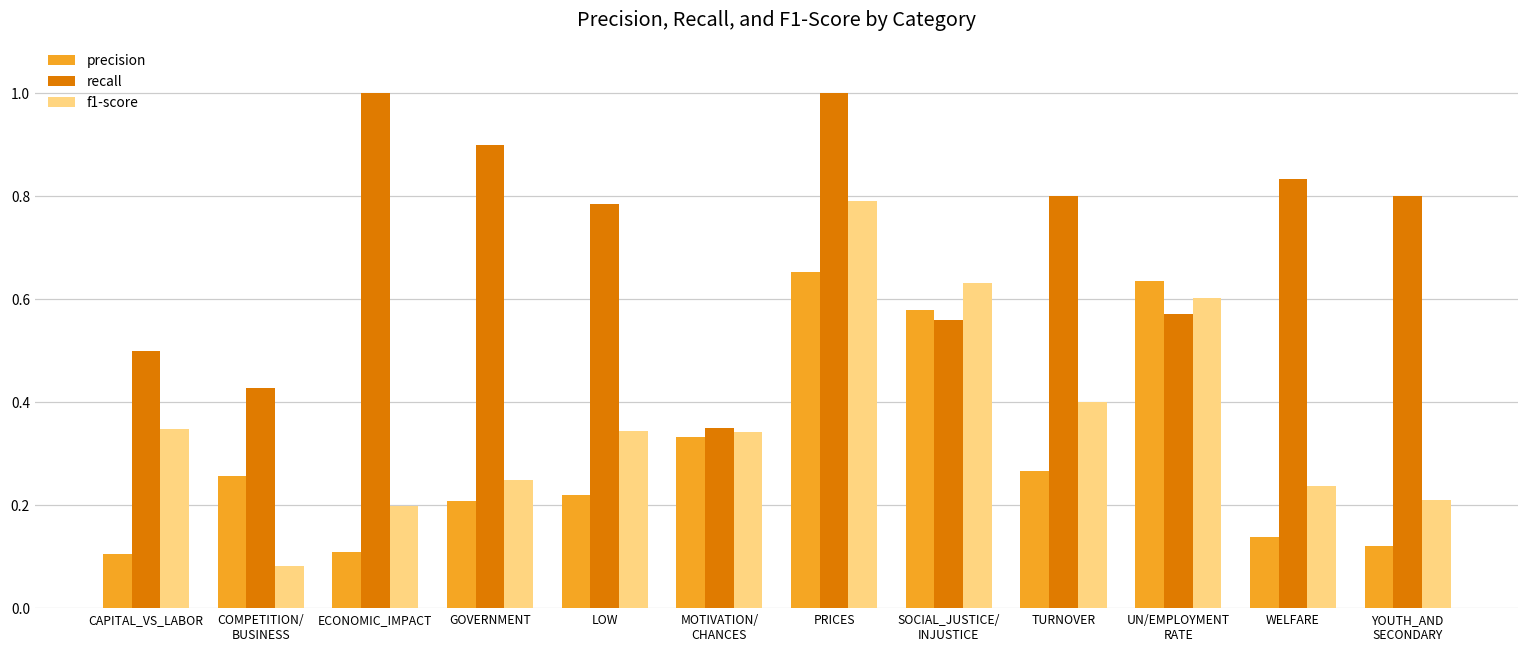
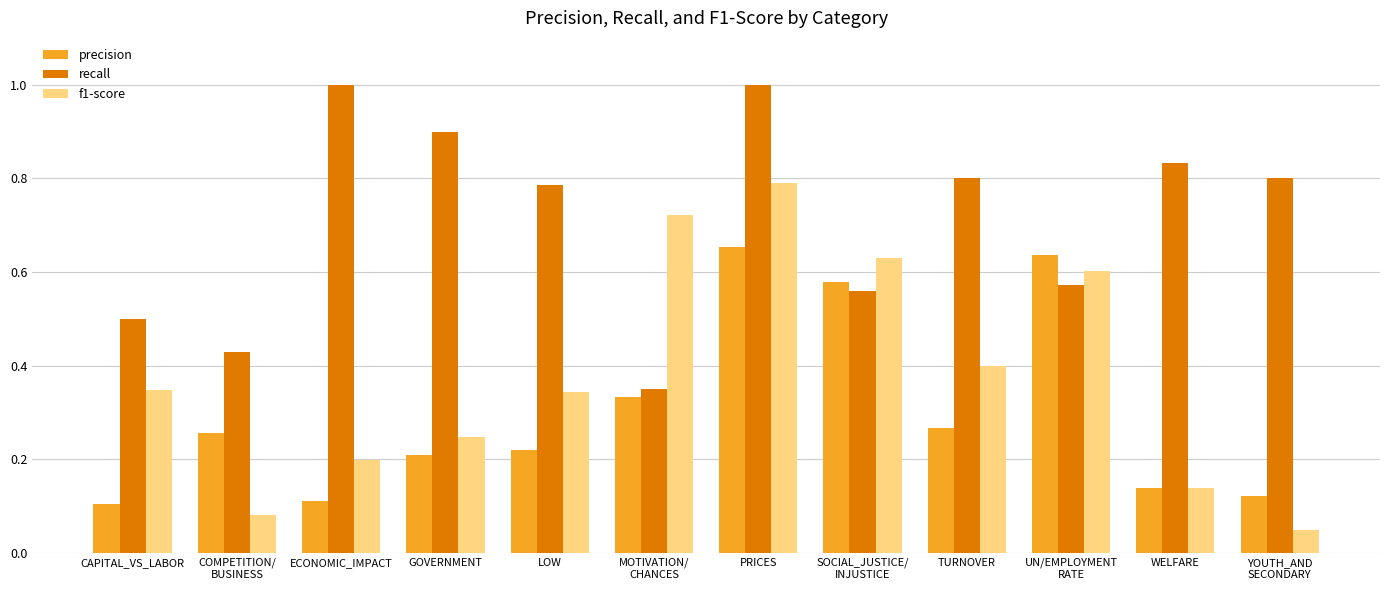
f1-score, MOTIVATION/ CHANCES: 0.34 -> 0.72
f1-score, WELFARE: 0.24 -> 0.14
f1-score, YOUTH_AND SECONDARY: 0.21 -> 0.05
